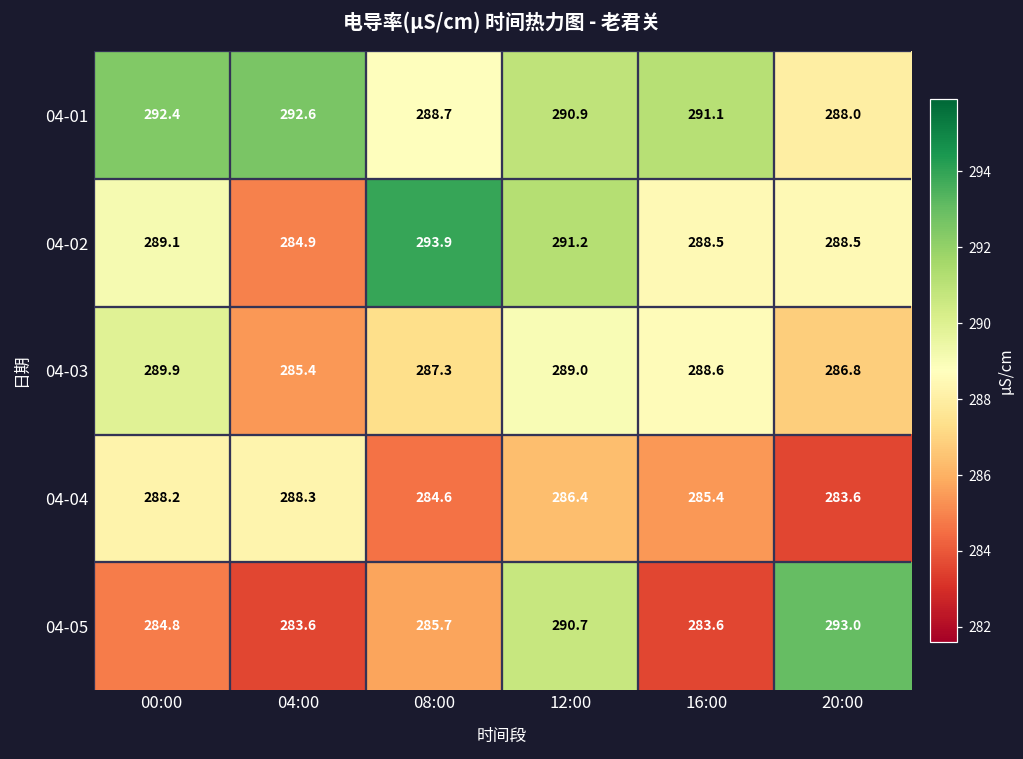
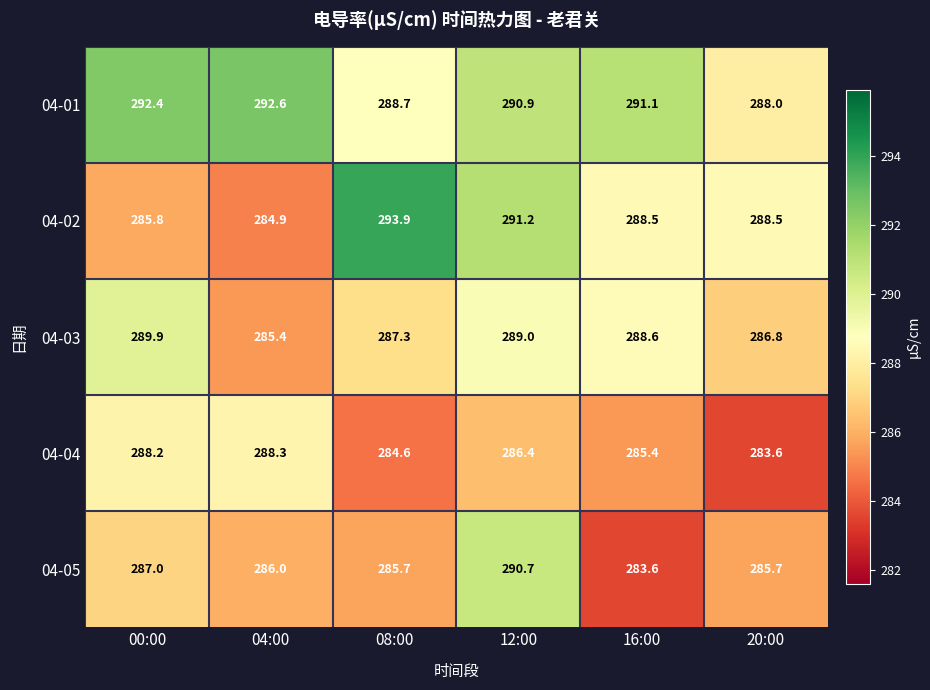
04-02, 00:00: 289.1 -> 285.8
04-05, 00:00: 284.8 -> 287.0
04-05, 04:00: 283.6 -> 286.0
04-05, 20:00: 293.0 -> 285.7
